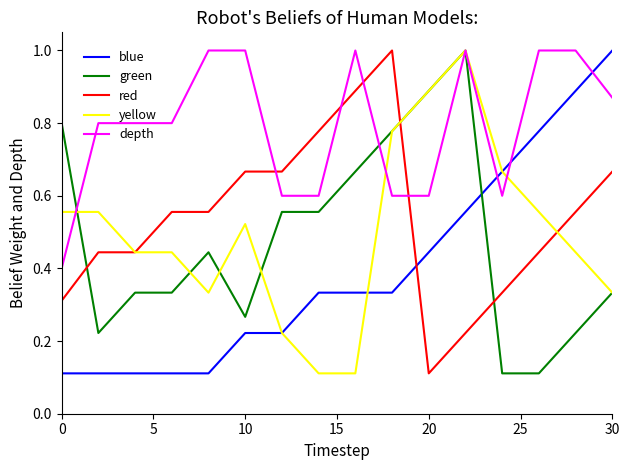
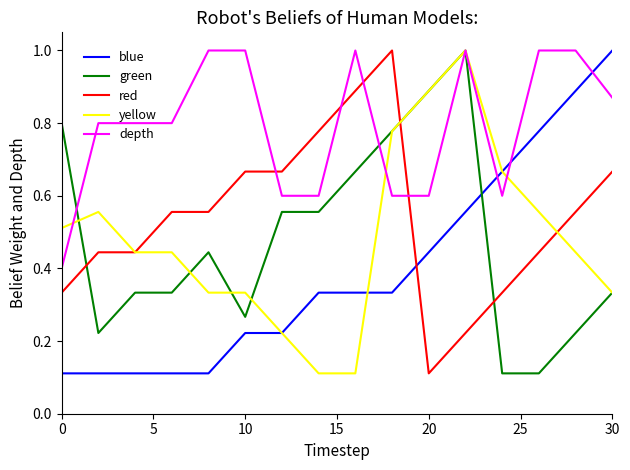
red, 0: 0.31 -> 0.33
yellow, 0: 0.56 -> 0.51
yellow, 10: 0.52 -> 0.33
